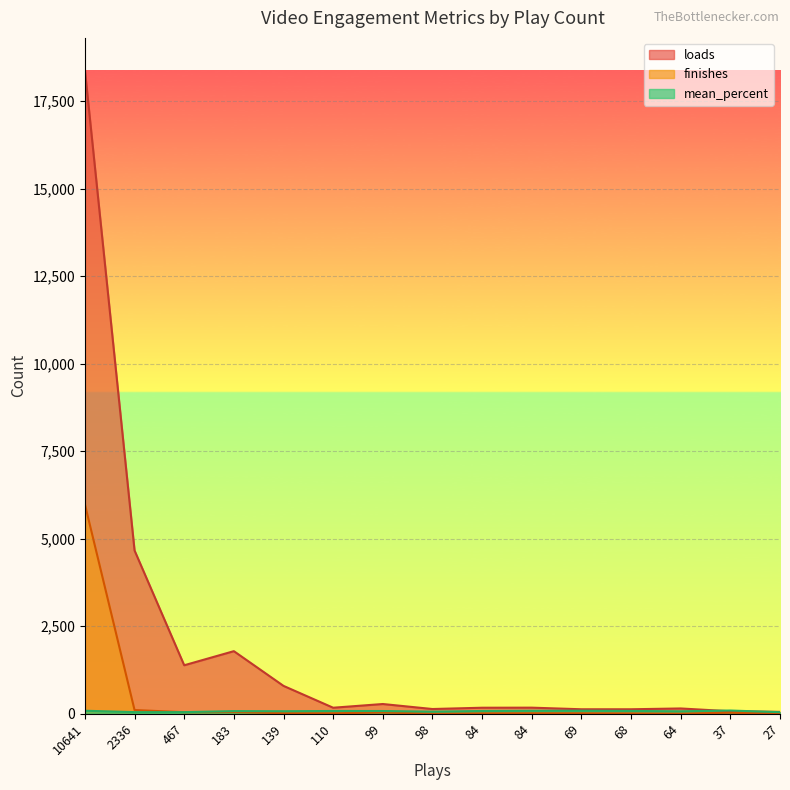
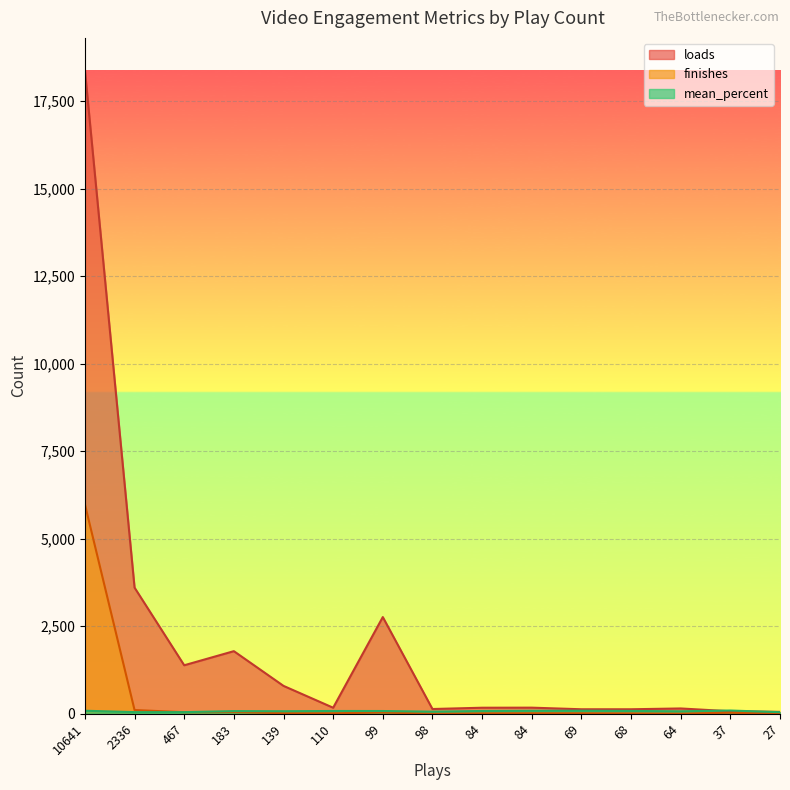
loads, 2336: 4,700 -> 3,600
loads, 99: 300 -> 2,800
